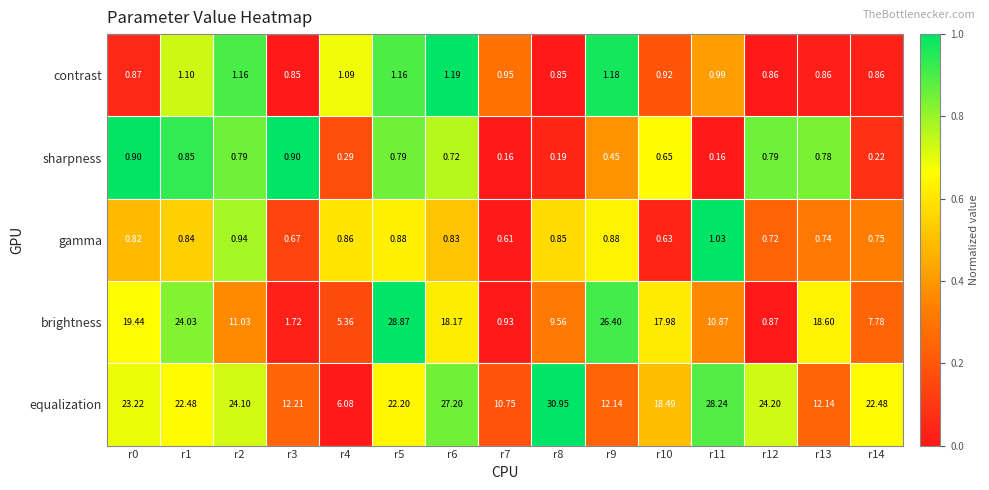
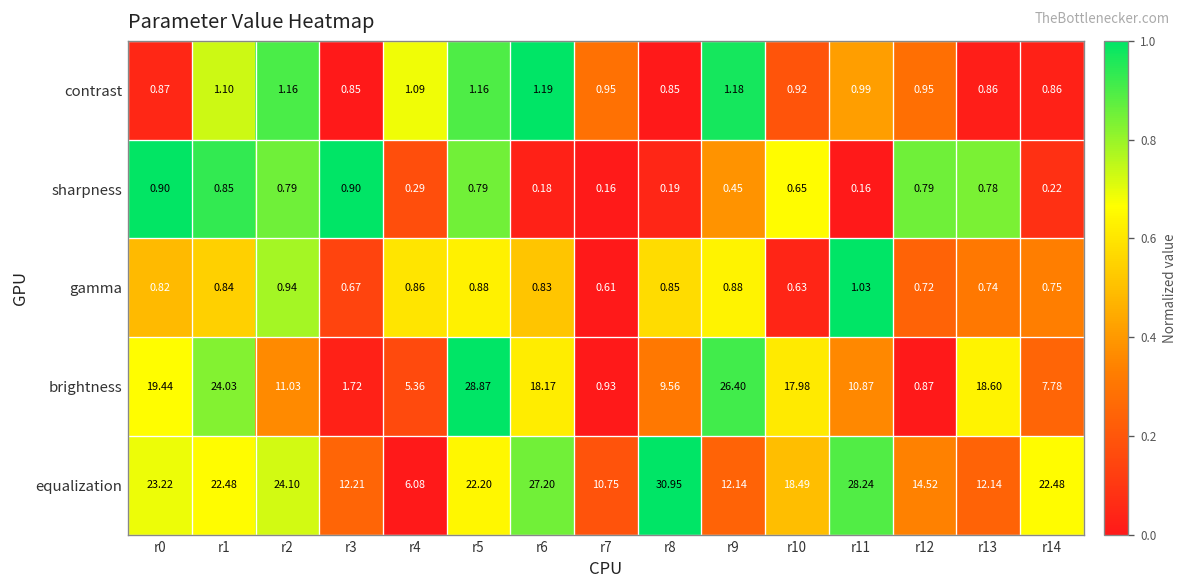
contrast, r12: 0.86 -> 0.95
sharpness, r6: 0.72 -> 0.18
equalization, r12: 24.20 -> 14.52
